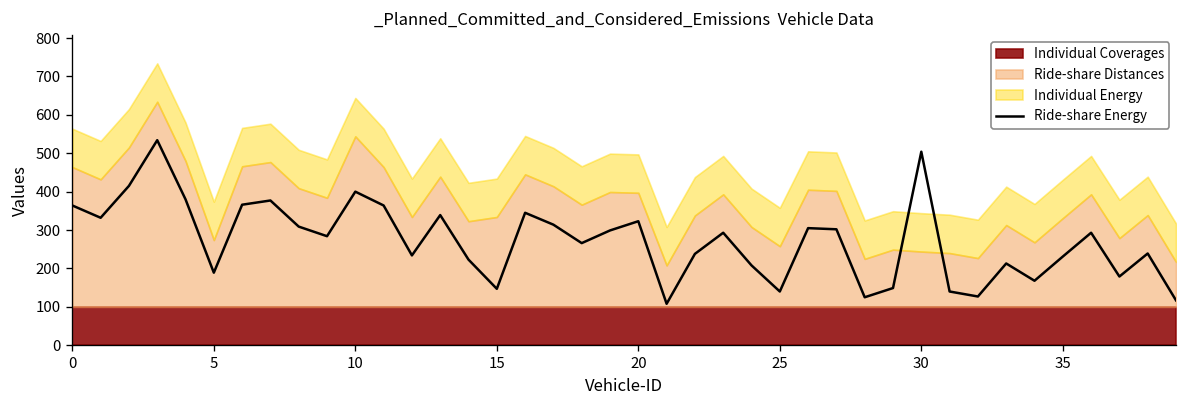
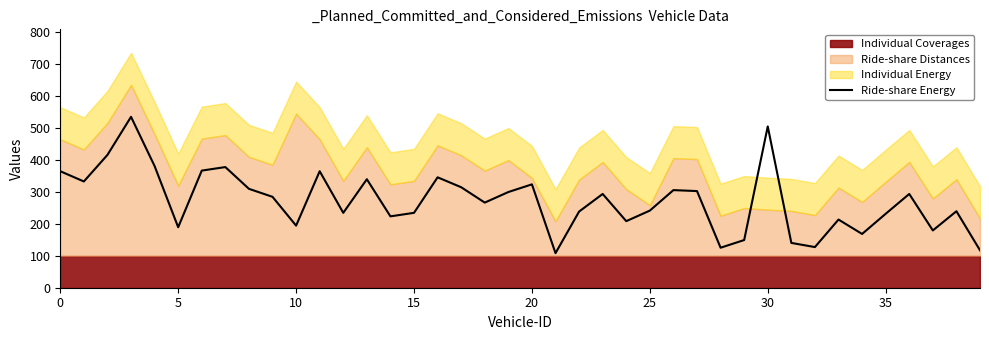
Ride-share Distances, 5: 170 -> 220
Ride-share Energy, 10: 400 -> 190
Ride-share Energy, 15: 150 -> 230
Ride-share Distances, 20: 300 -> 240
Ride-share Energy, 25: 140 -> 240
